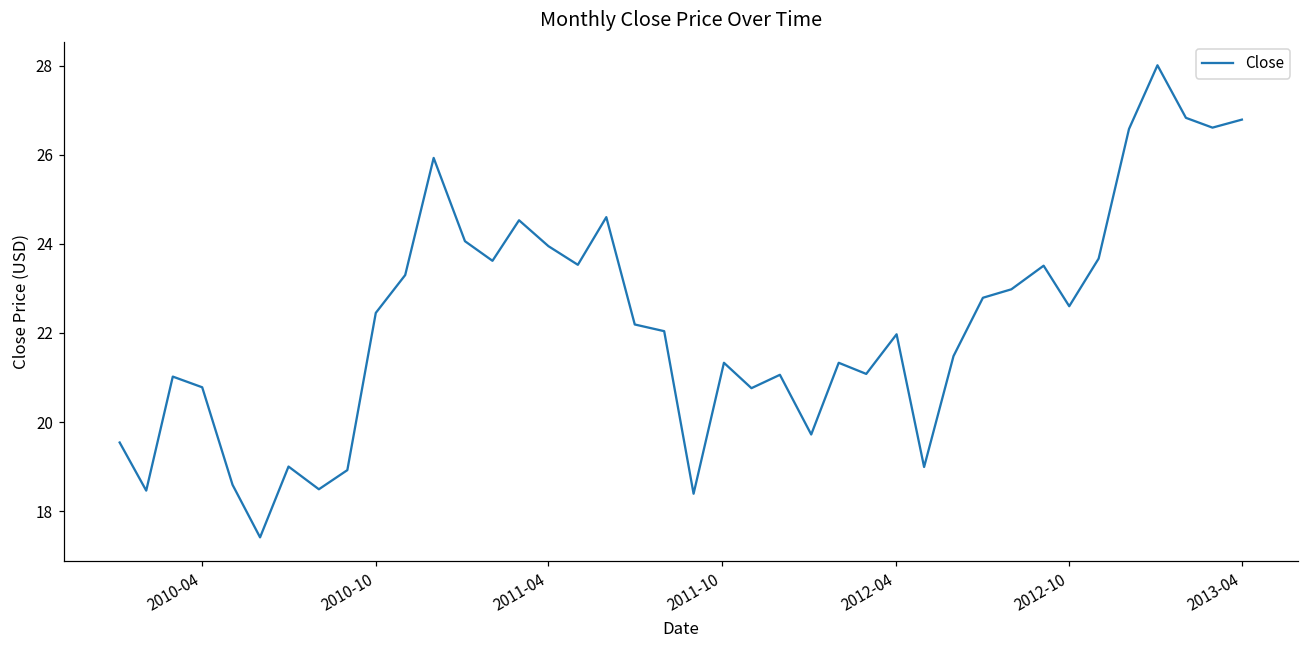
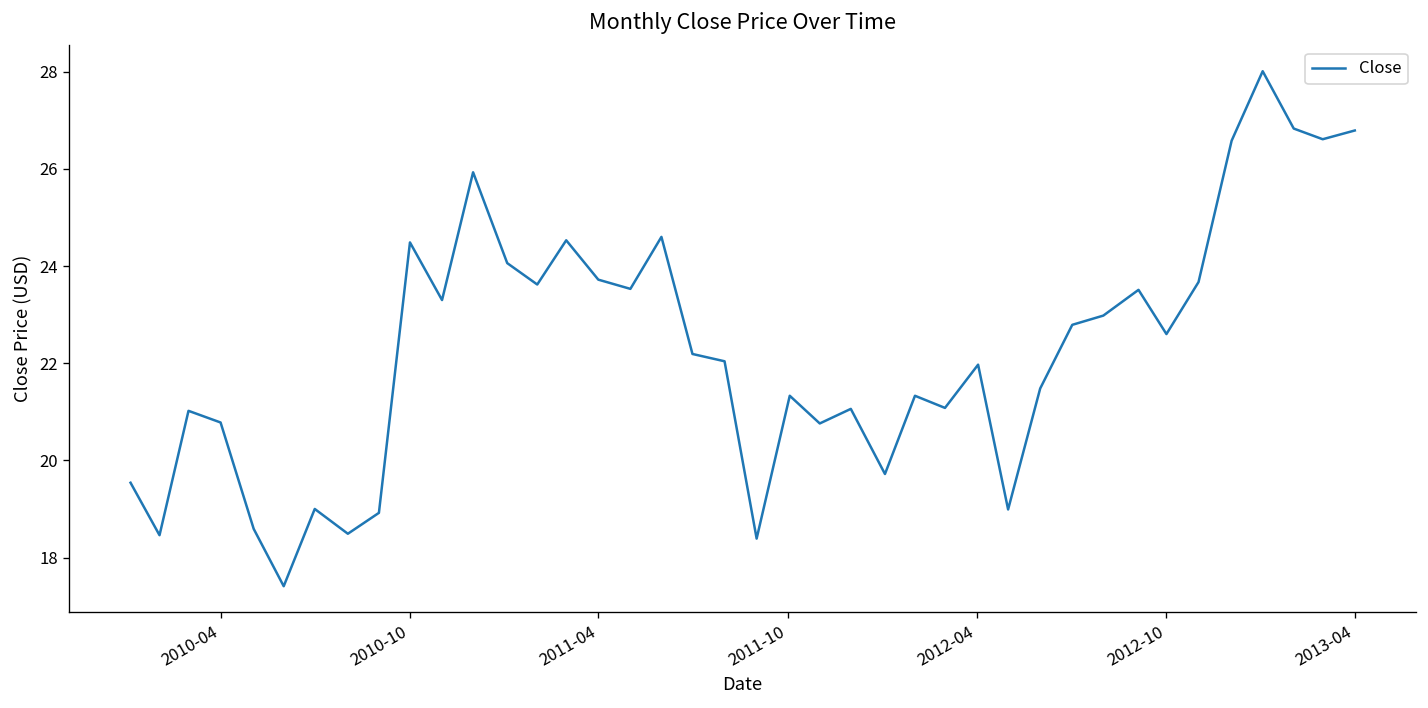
2010-10: 22.5 -> 24.5
2011-04: 23.9 -> 23.7
